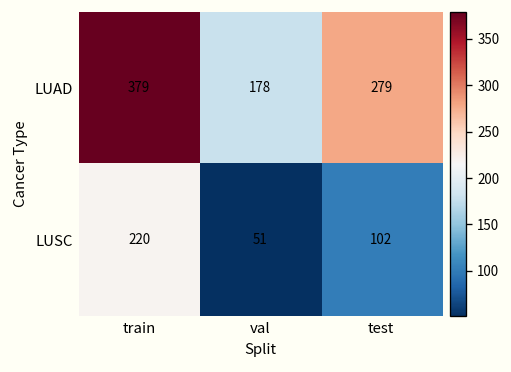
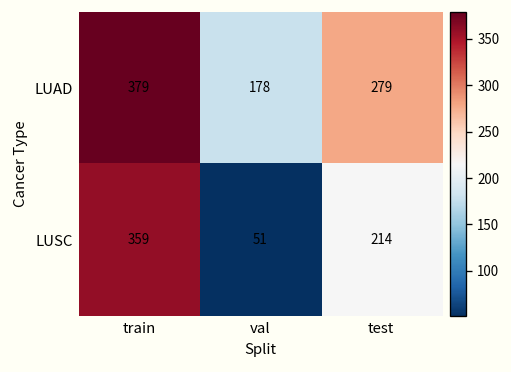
LUSC, train: 220 -> 359
LUSC, test: 102 -> 214
